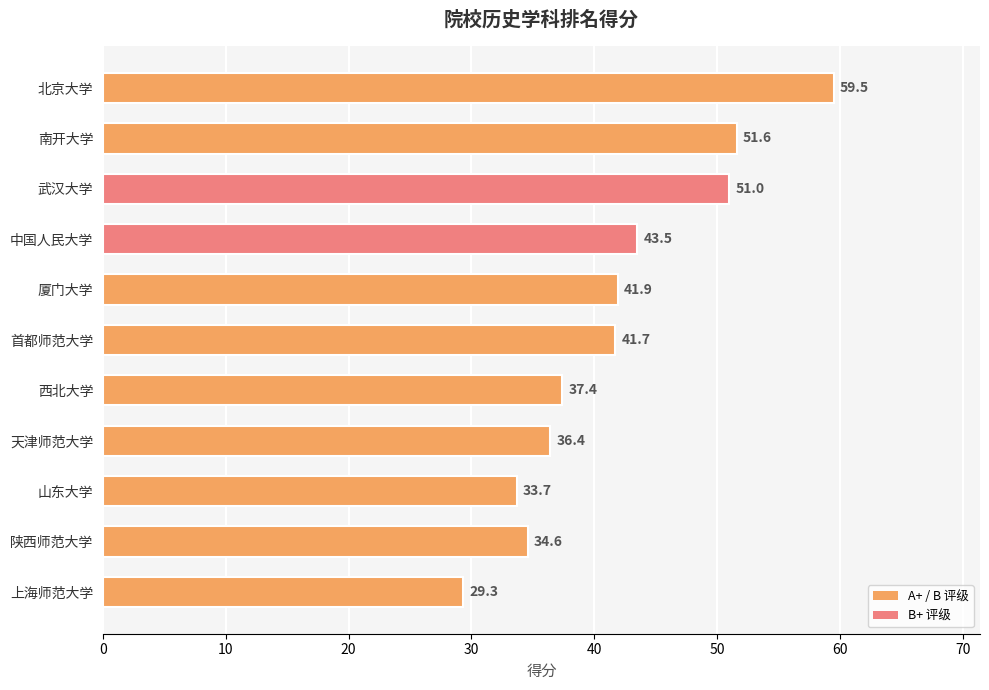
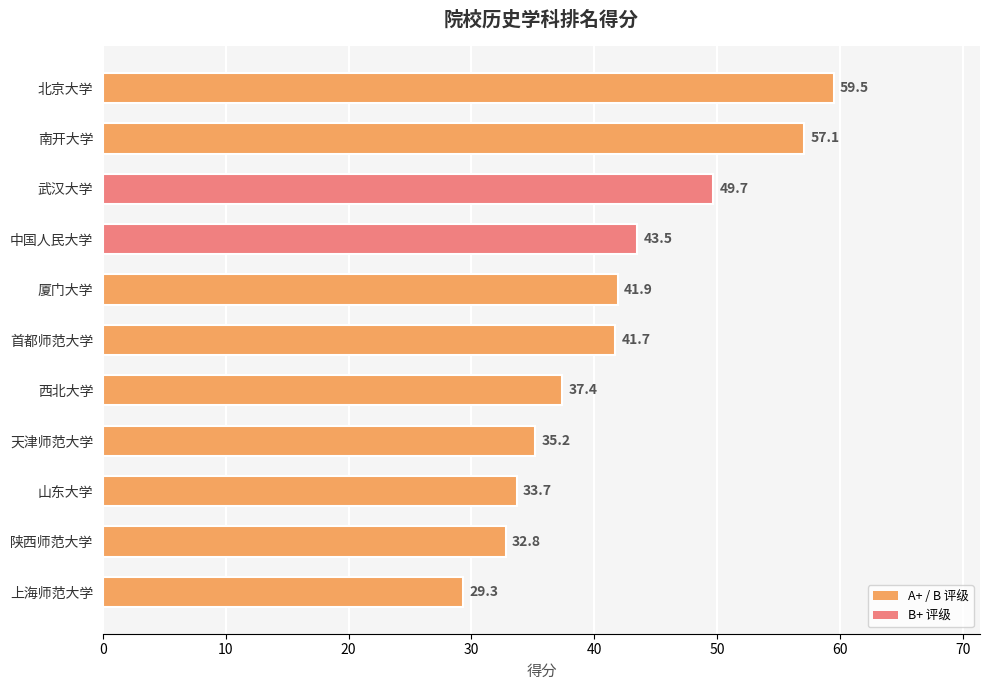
南开大学: 51.6 -> 57.1
武汉大学: 51.0 -> 49.7
天津师范大学: 36.4 -> 35.2
陕西师范大学: 34.6 -> 32.8
